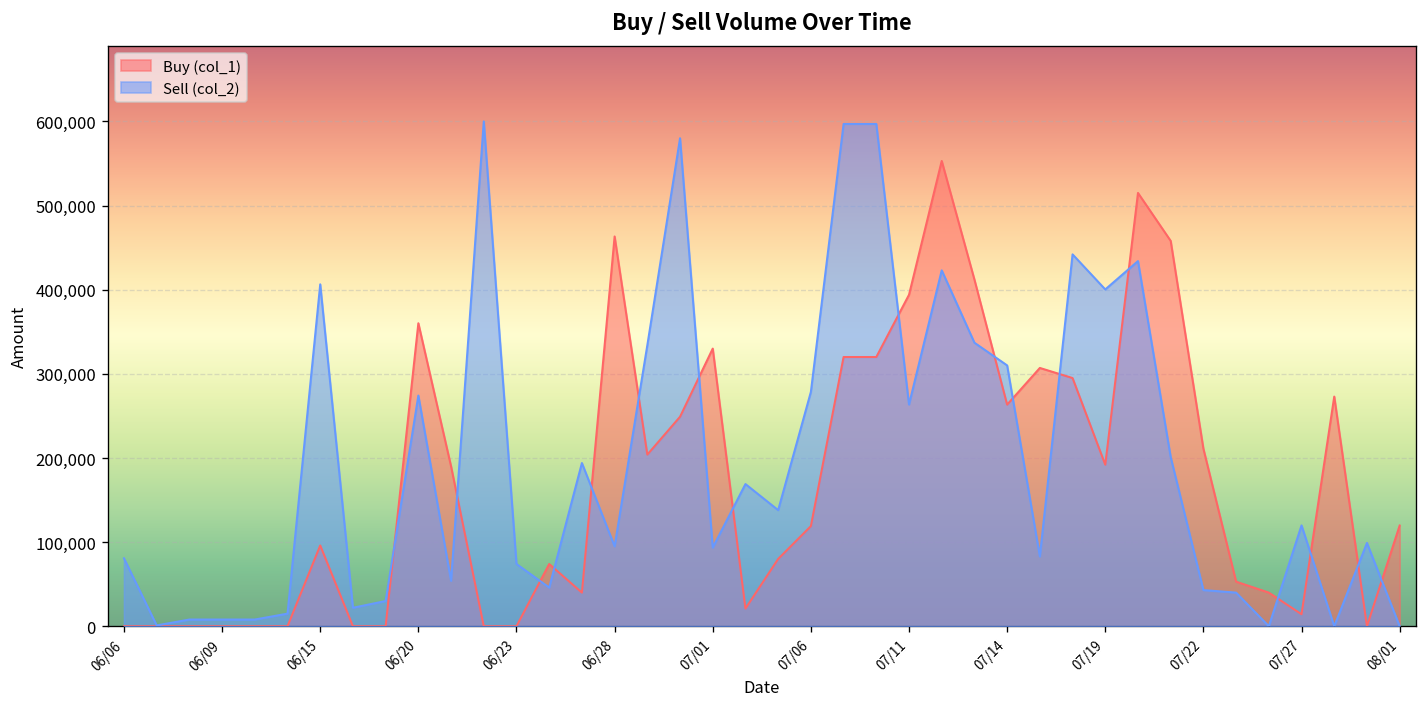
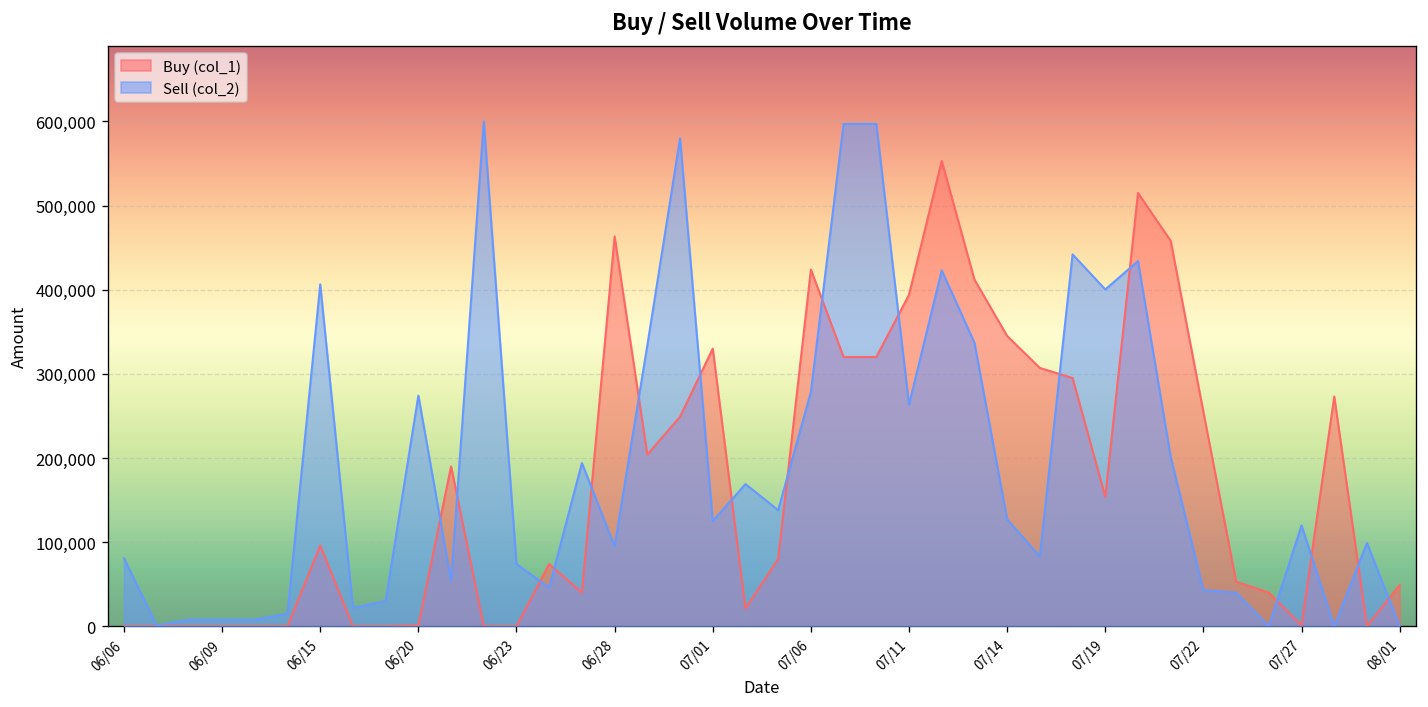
Buy (col_1), 06/20: 360,000 -> 0
Sell (col_2), 07/01: 90,000 -> 130,000
Buy (col_1), 07/06: 120,000 -> 420,000
Buy (col_1), 07/14: 260,000 -> 350,000
Sell (col_2), 07/14: 310,000 -> 130,000
Buy (col_1), 07/19: 190,000 -> 150,000
Buy (col_1), 07/22: 210,000 -> 250,000
Buy (col_1), 07/27: 10,000 -> 0
Buy (col_1), 08/01: 120,000 -> 50,000
